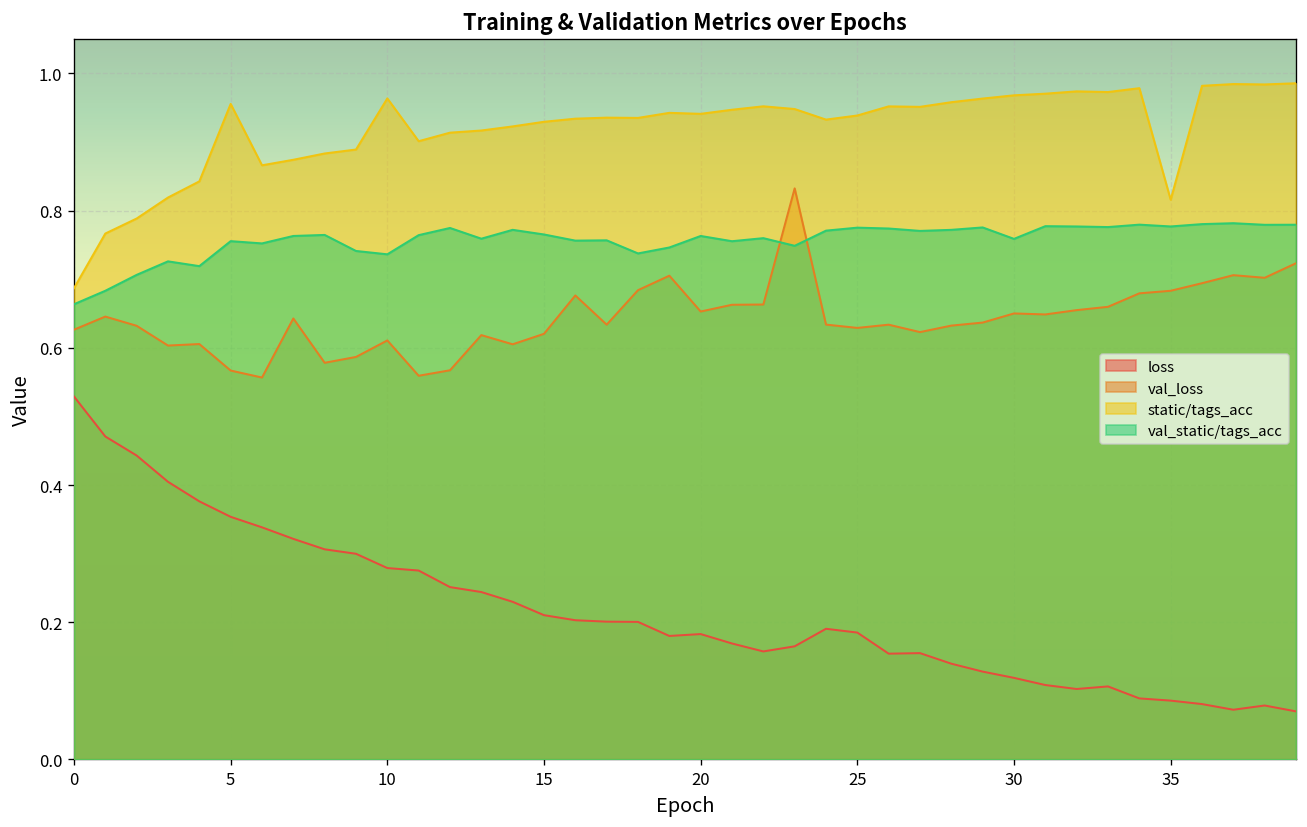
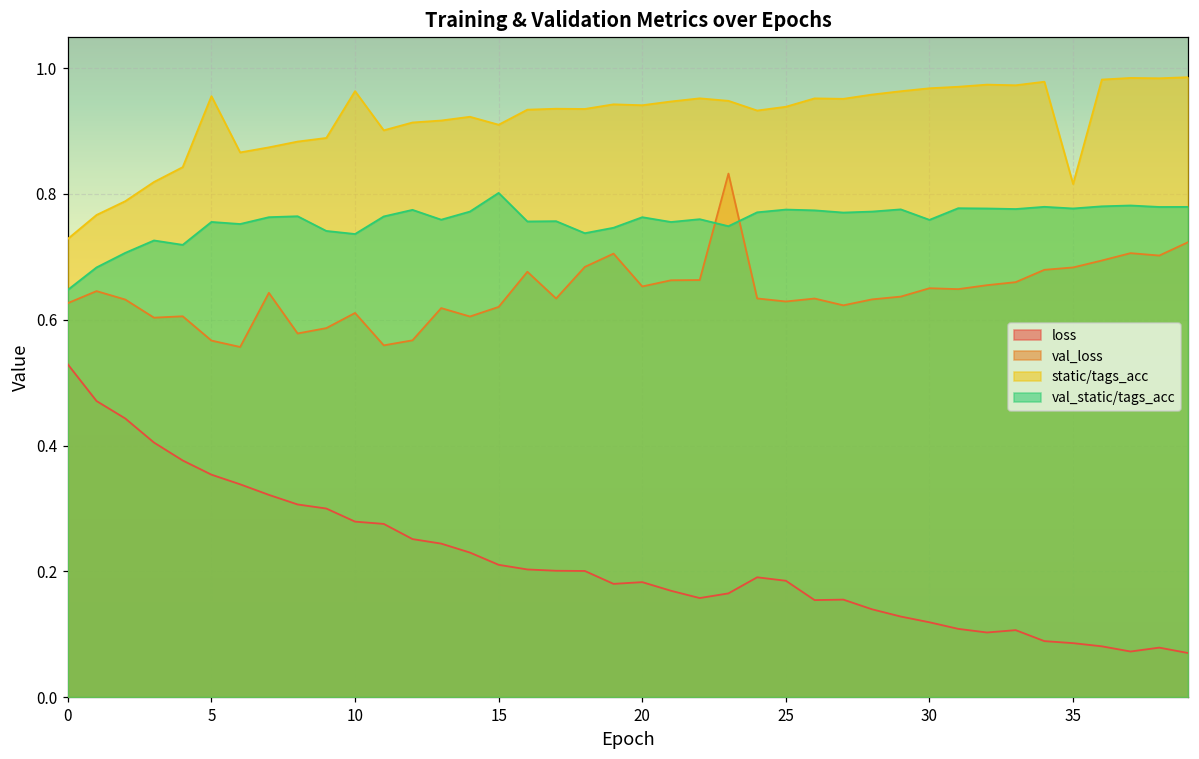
static/tags_acc, 0: 0.69 -> 0.73
val_static/tags_acc, 0: 0.66 -> 0.65
static/tags_acc, 15: 0.93 -> 0.91
val_static/tags_acc, 15: 0.77 -> 0.80
